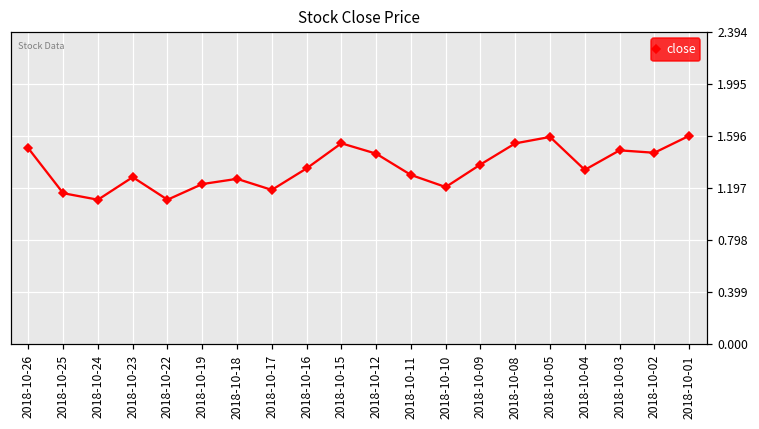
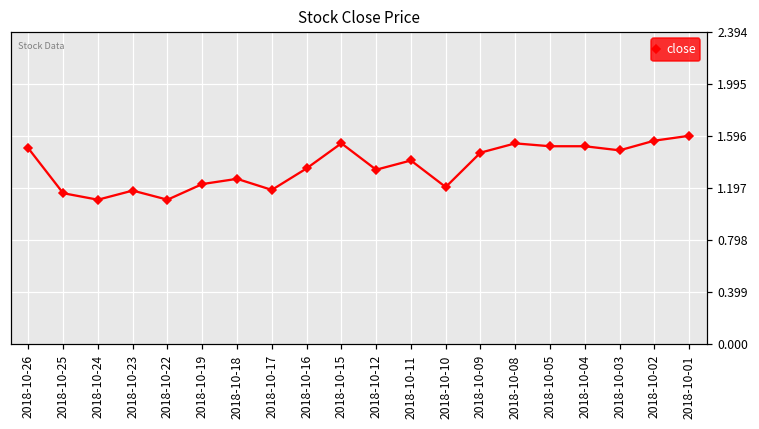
2018-10-23: 1.28 -> 1.18
2018-10-12: 1.46 -> 1.34
2018-10-11: 1.30 -> 1.41
2018-10-09: 1.38 -> 1.47
2018-10-05: 1.59 -> 1.52
2018-10-04: 1.34 -> 1.52
2018-10-02: 1.47 -> 1.56
